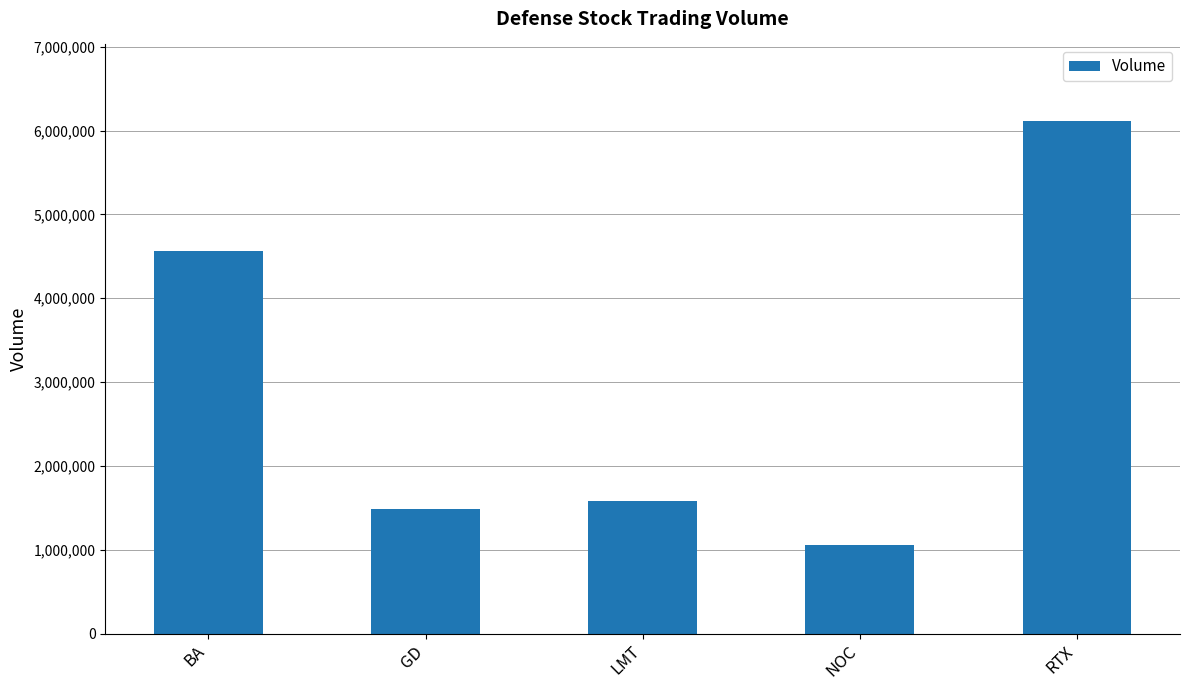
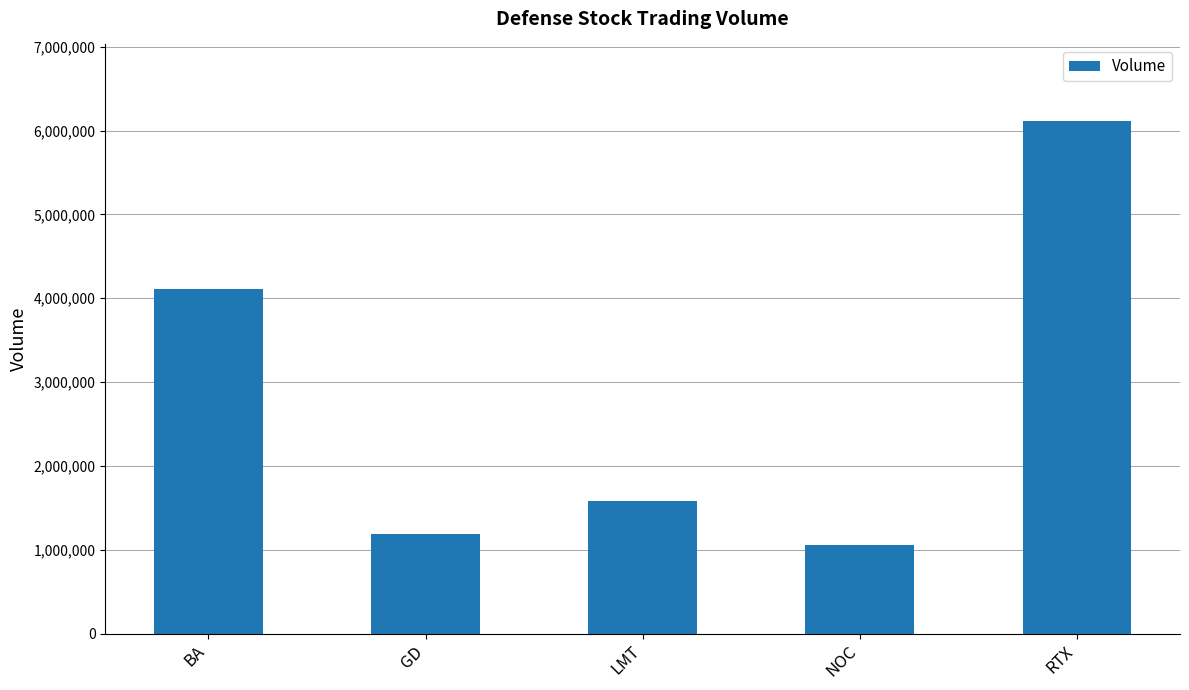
BA: 4,600,000 -> 4,100,000
GD: 1,500,000 -> 1,200,000
